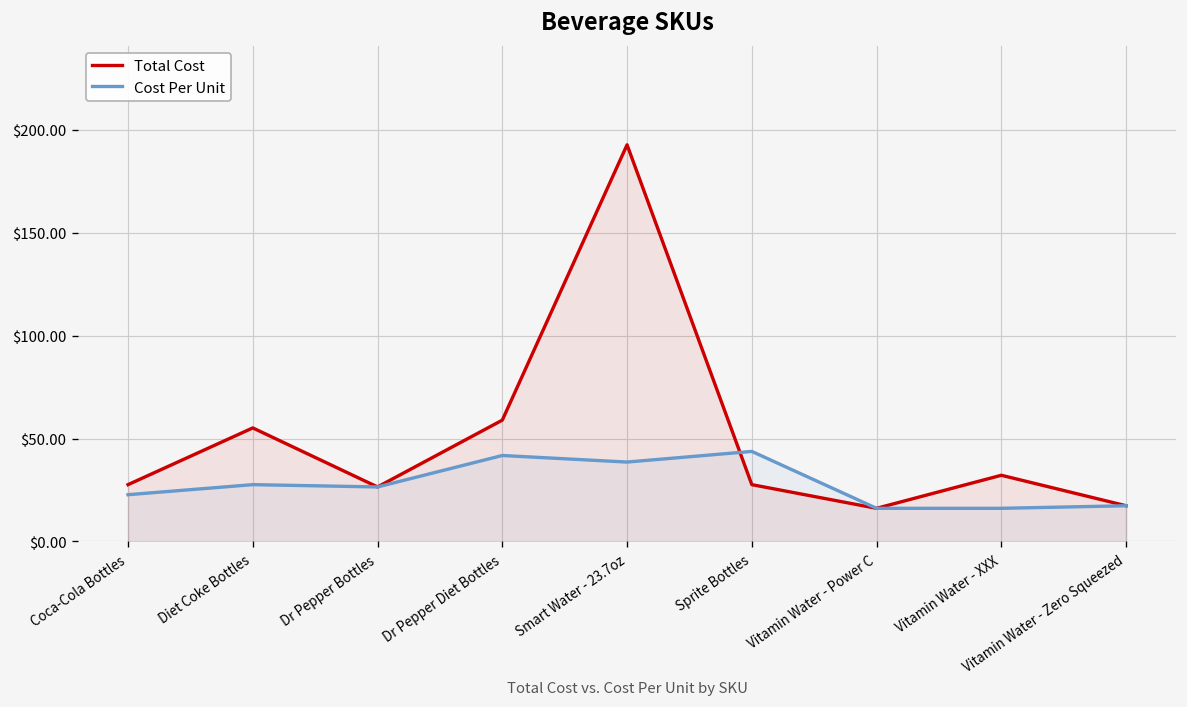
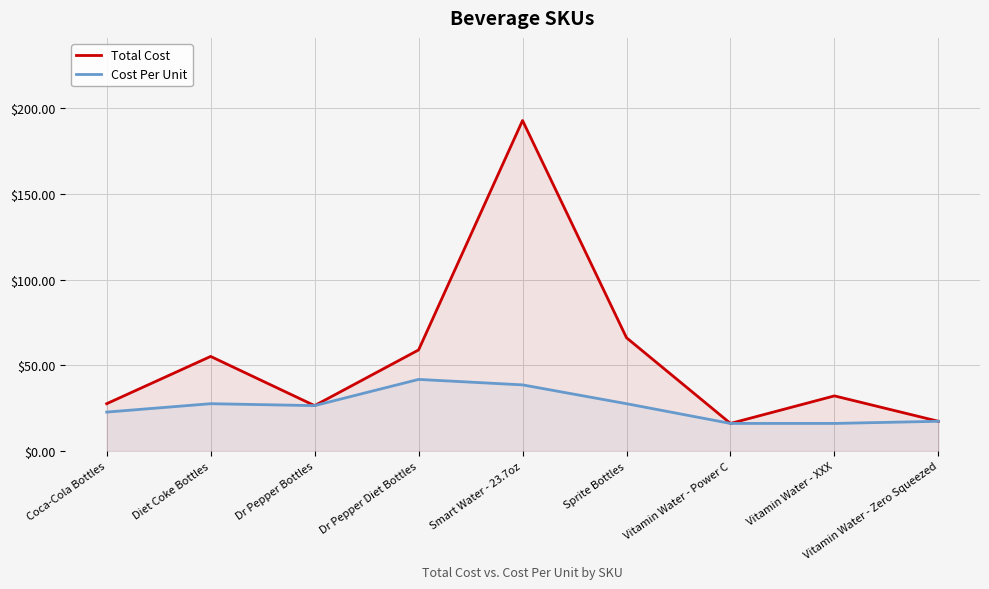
Total Cost, Sprite Bottles: $28 -> $66
Cost Per Unit, Sprite Bottles: $44 -> $28
